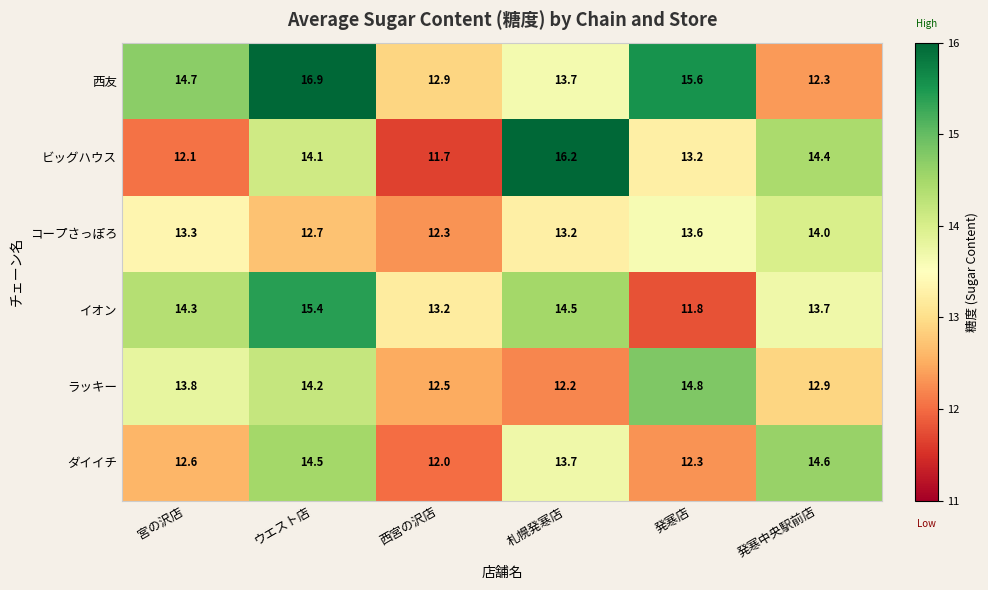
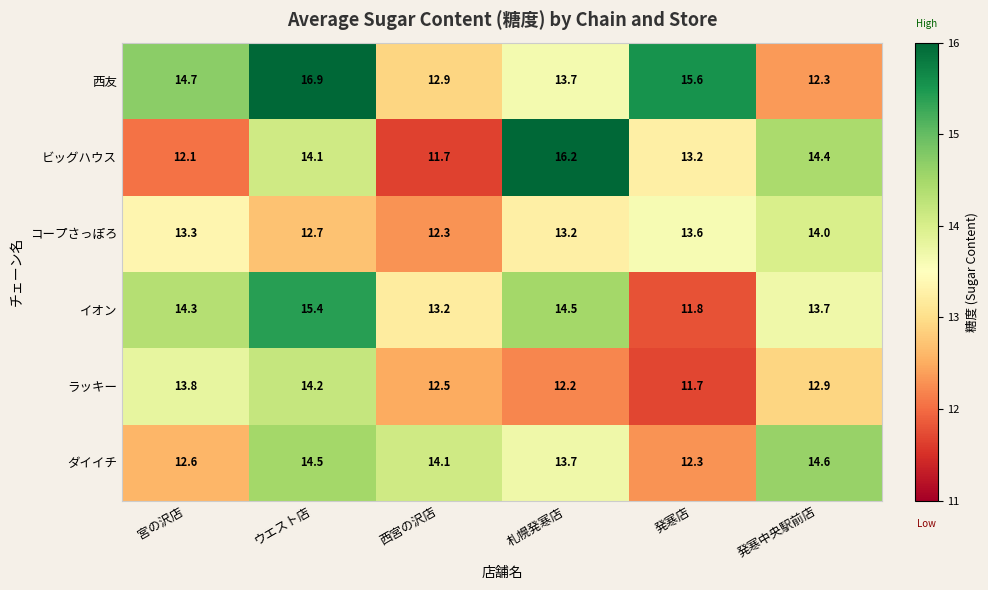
ラッキー, 発寒店: 14.8 -> 11.7
ダイイチ, 西宮の沢店: 12.0 -> 14.1
